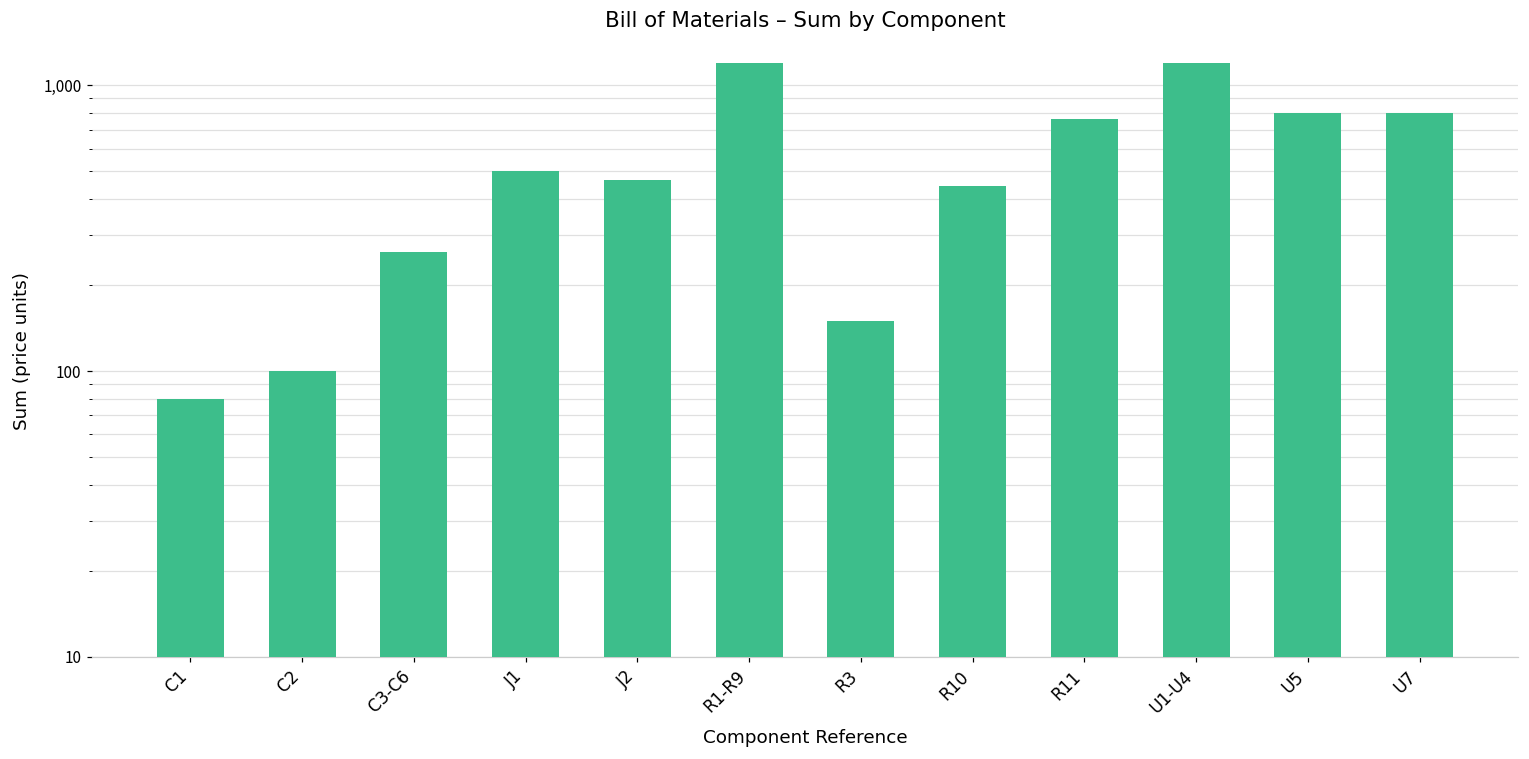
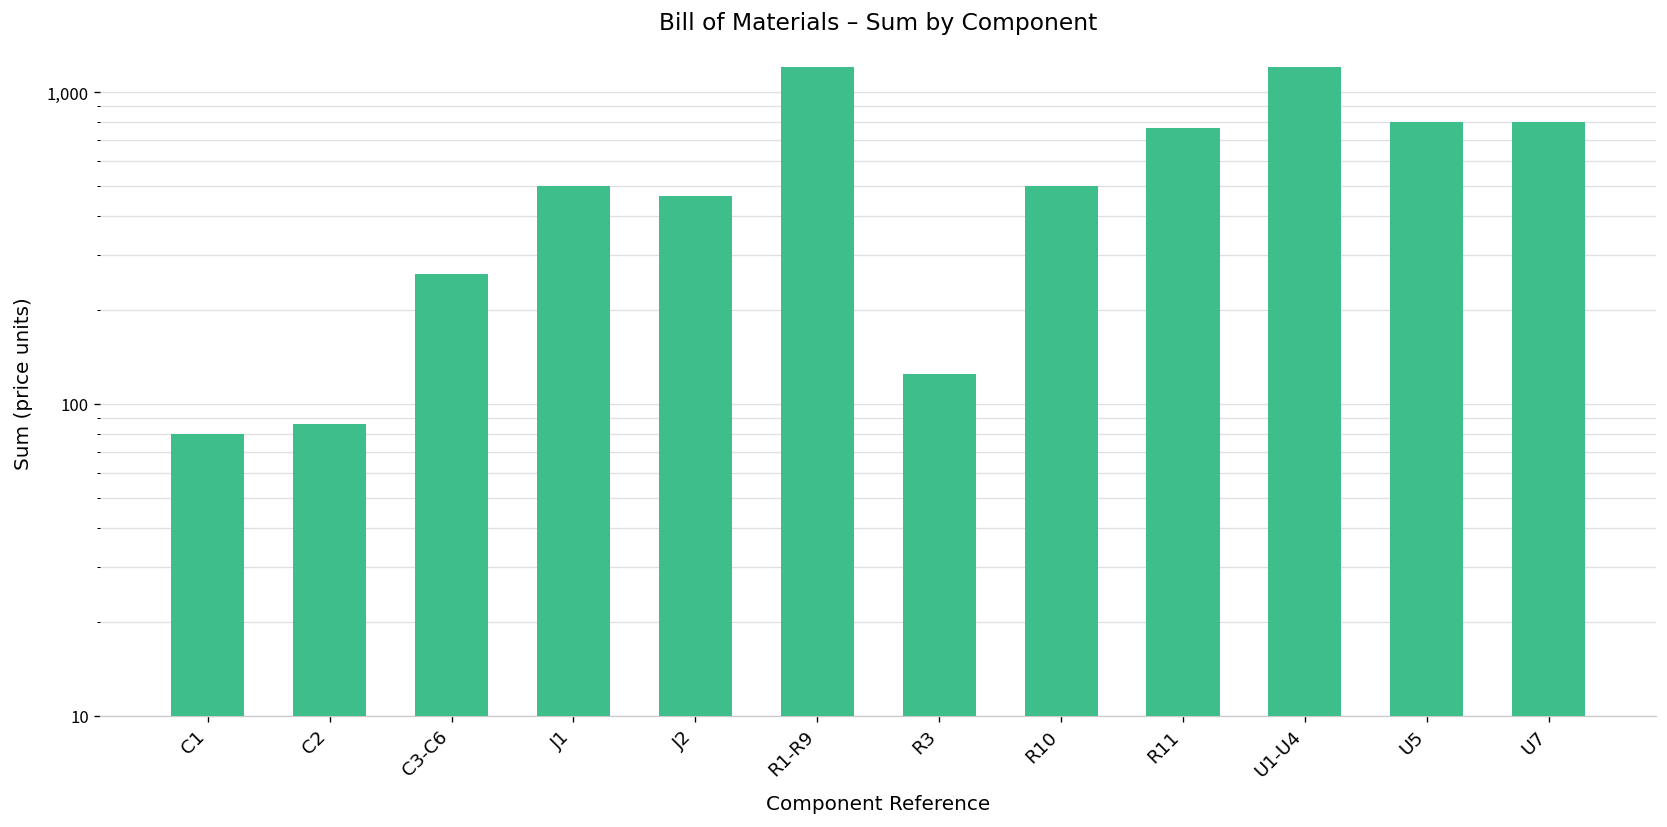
C2: 100 -> 86
R3: 150 -> 130
R10: 440 -> 500
